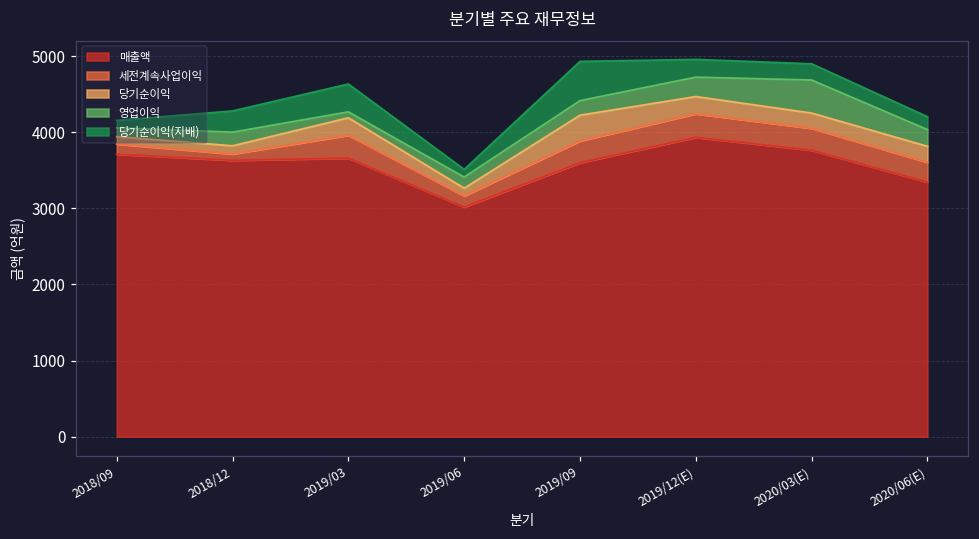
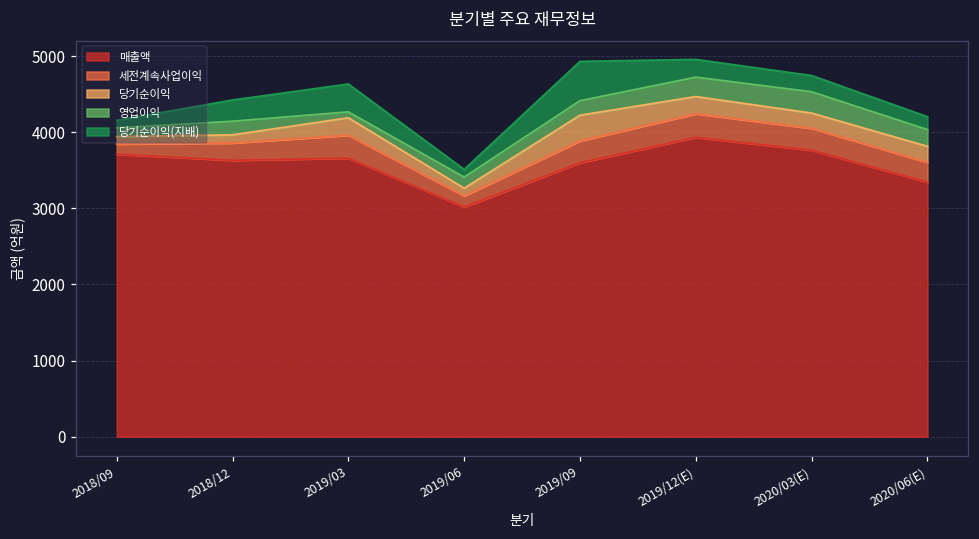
세전계속사업이익, 2018/12: 100 -> 200
영업이익, 2020/03(E): 400 -> 300
